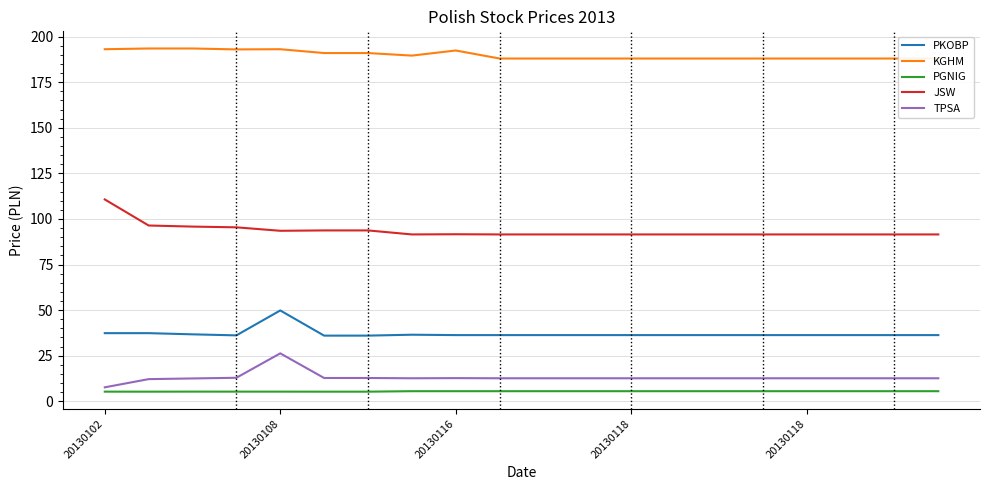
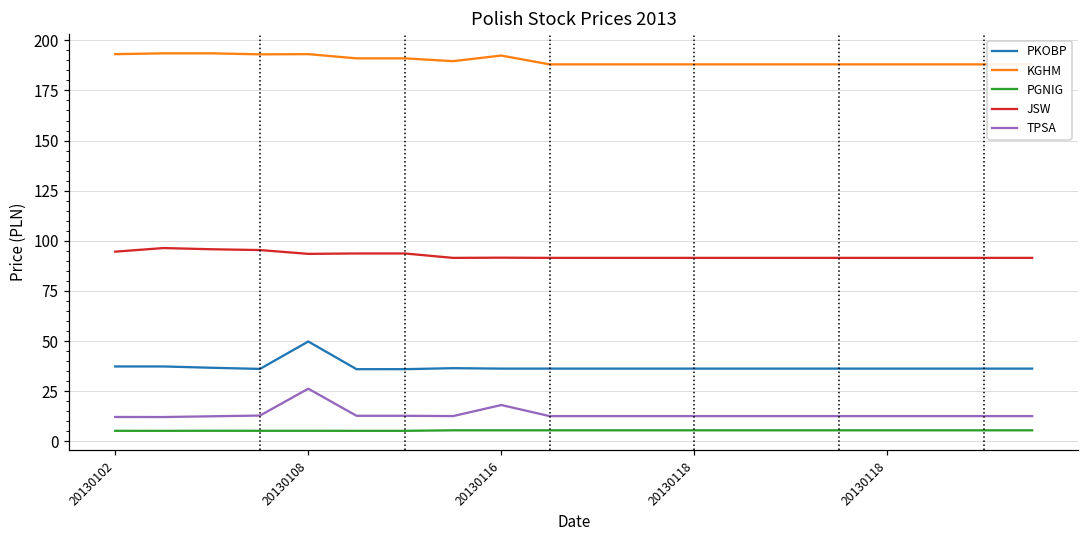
JSW, 20130102: 111 -> 95
TPSA, 20130102: 8 -> 12
TPSA, 20130116: 13 -> 18
